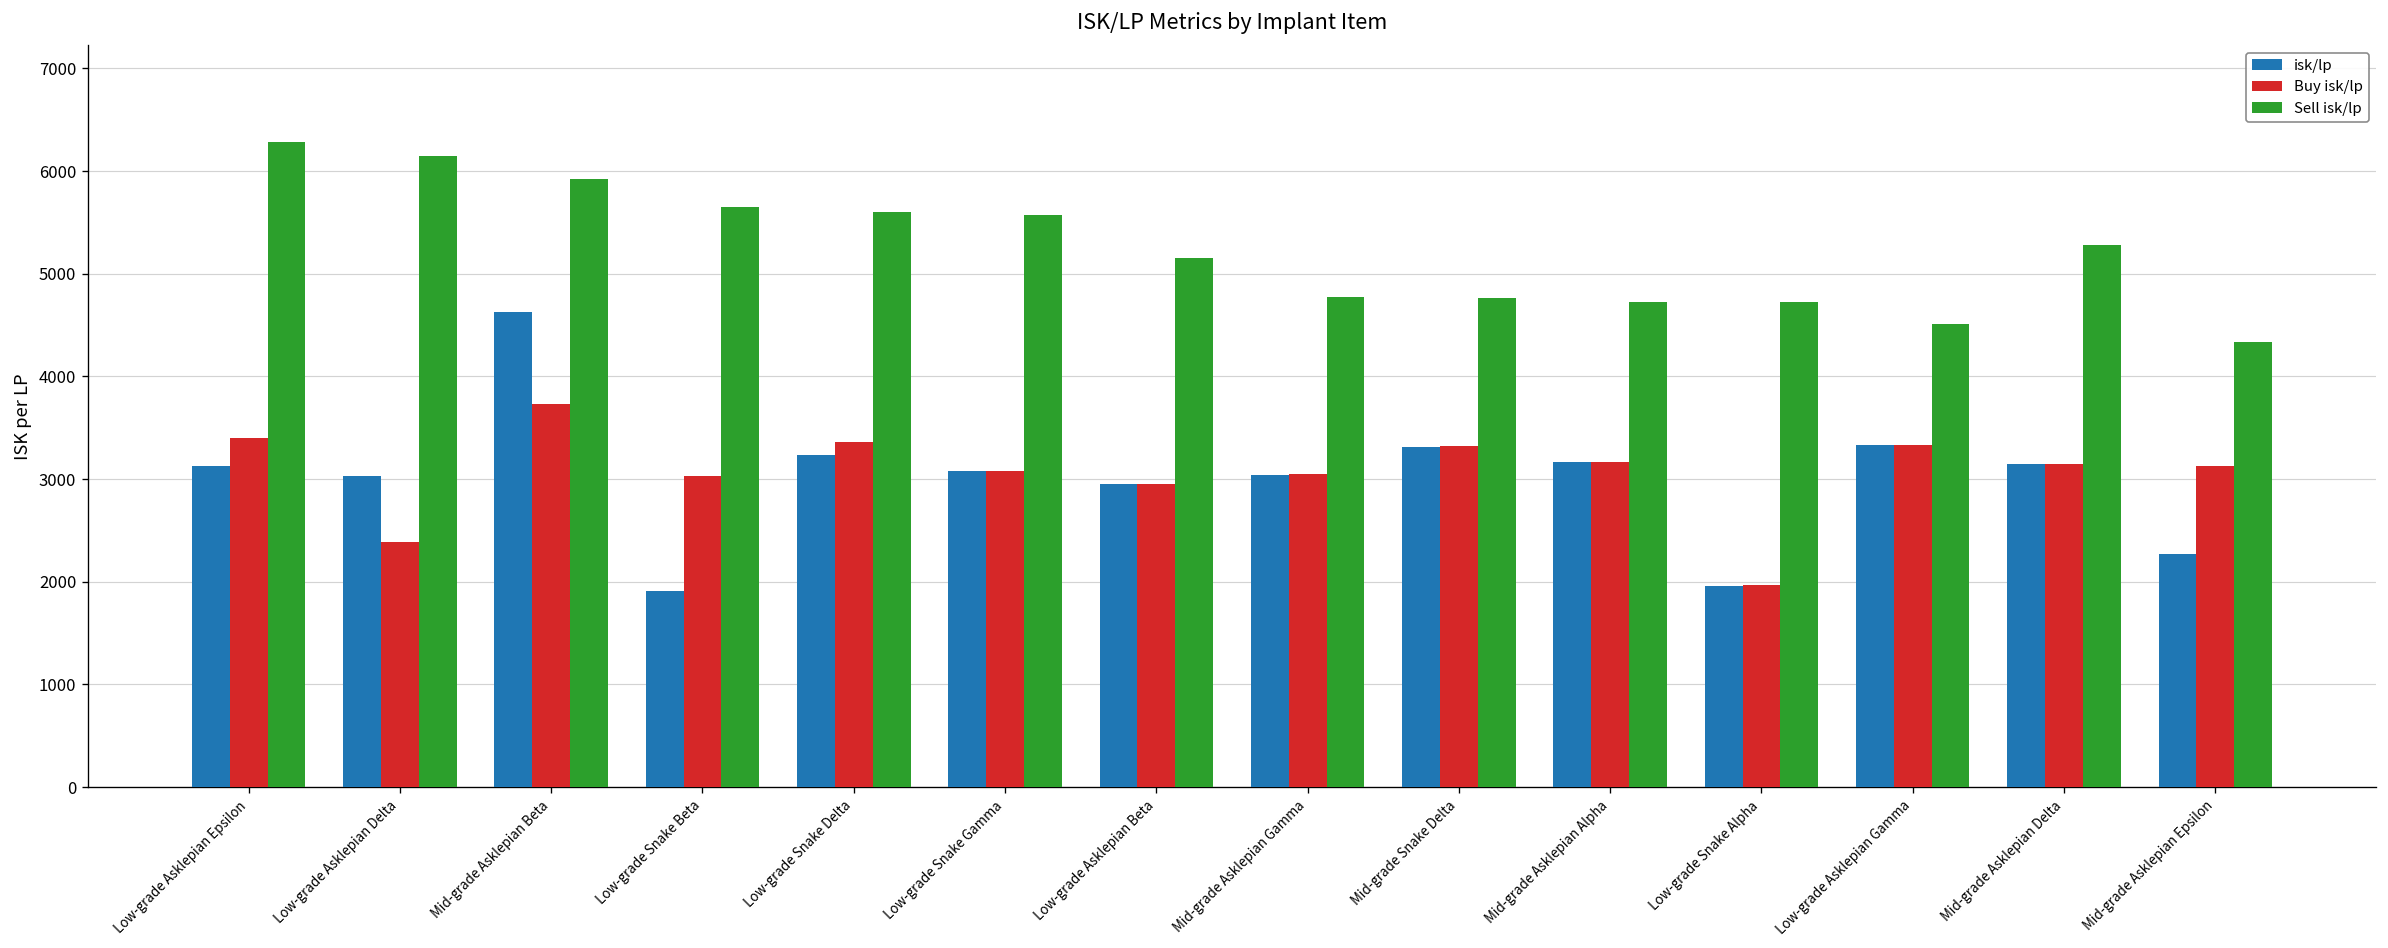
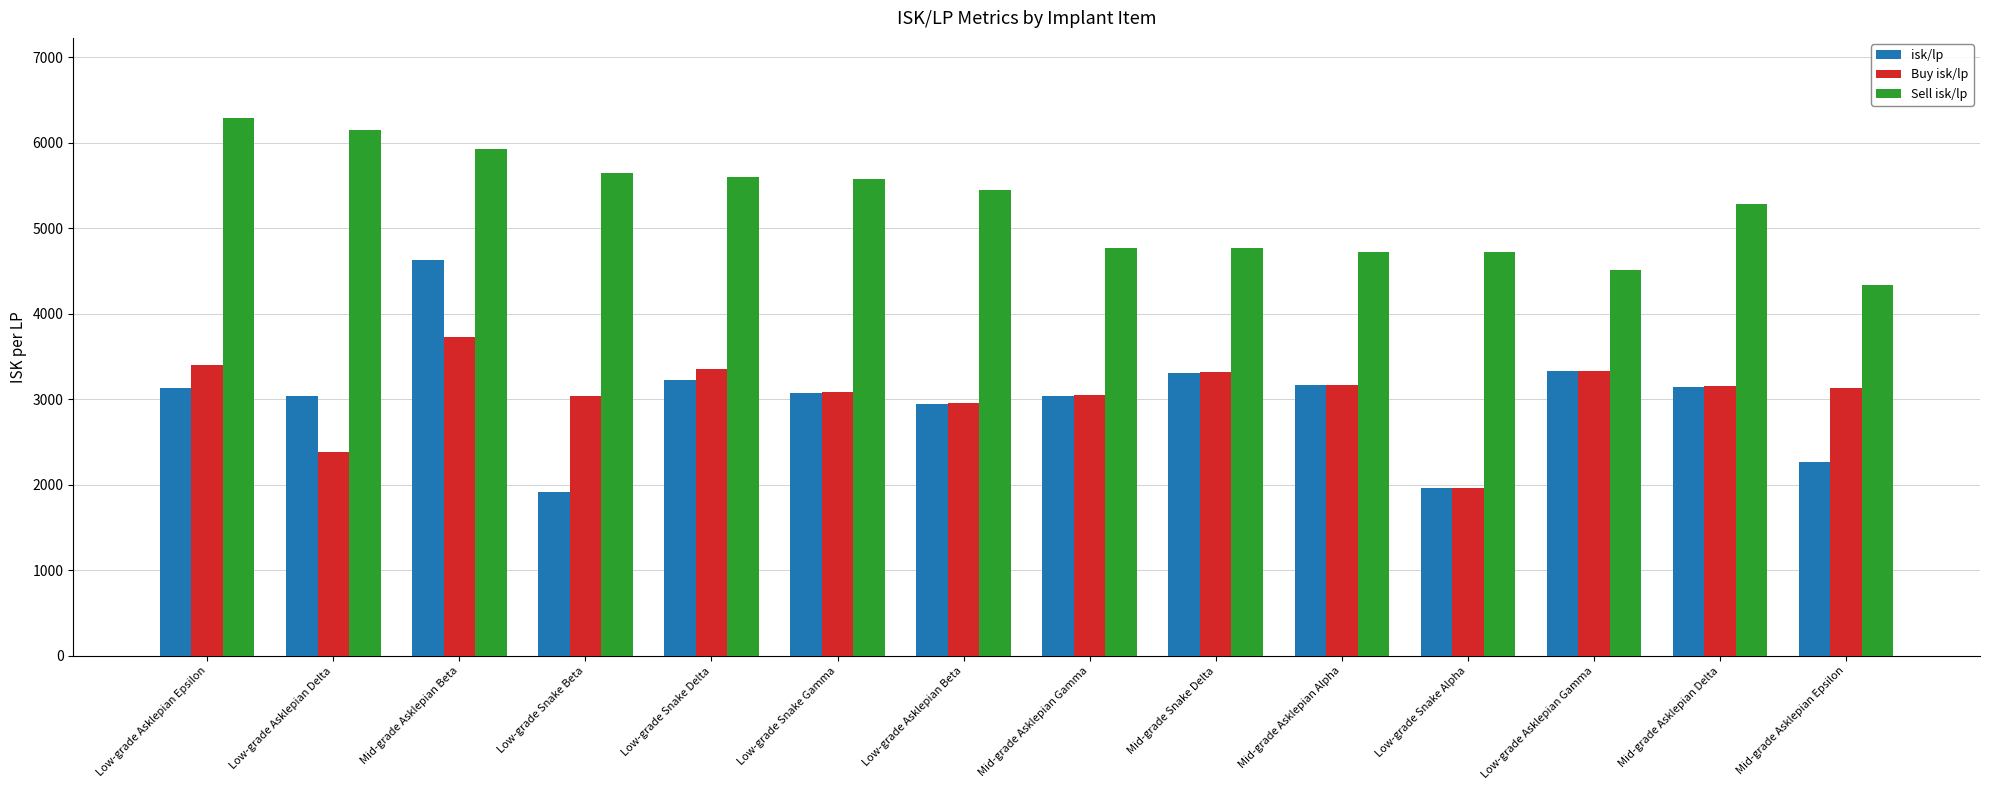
Sell isk/lp, Low-grade Asklepian Beta: 5200 -> 5500
